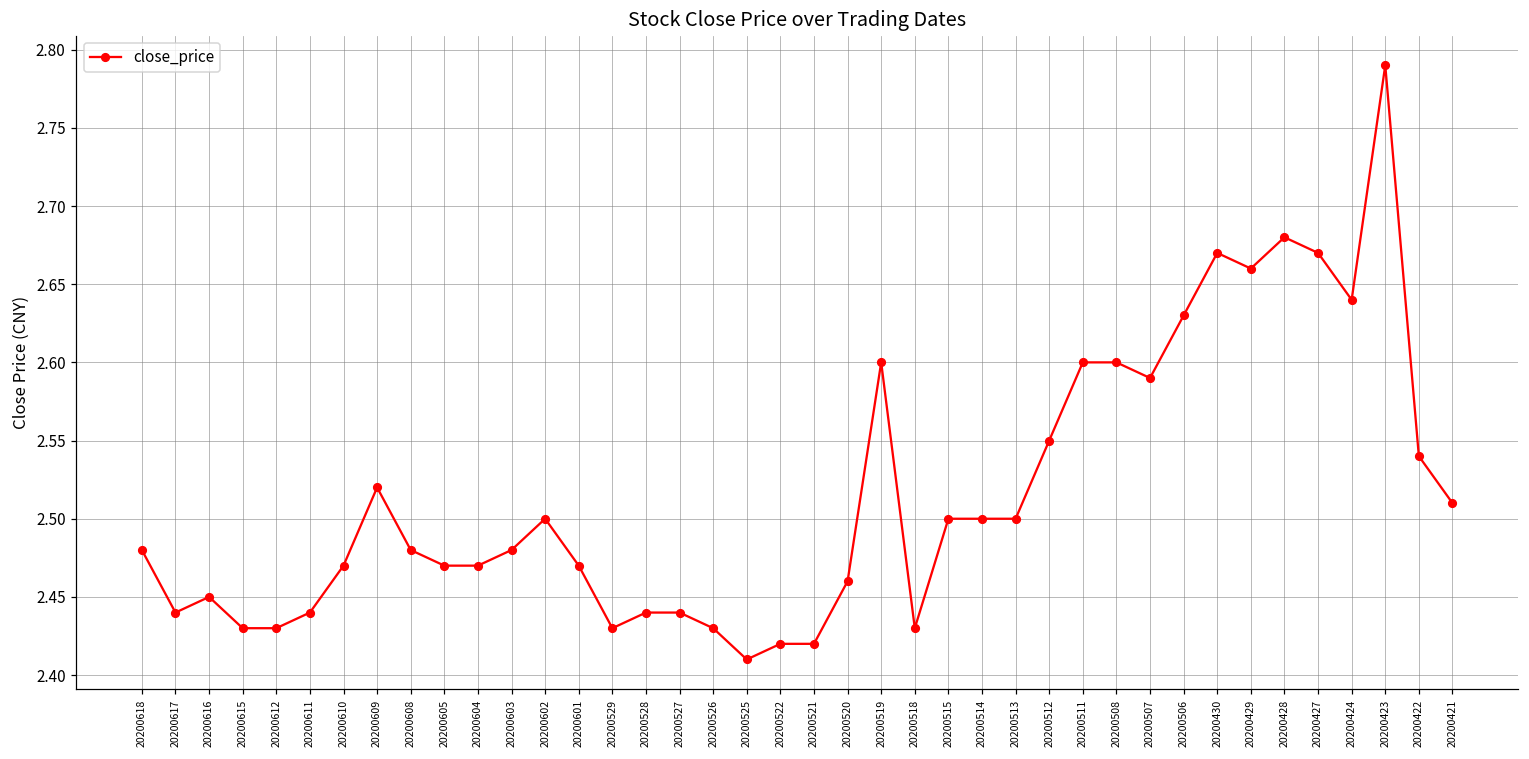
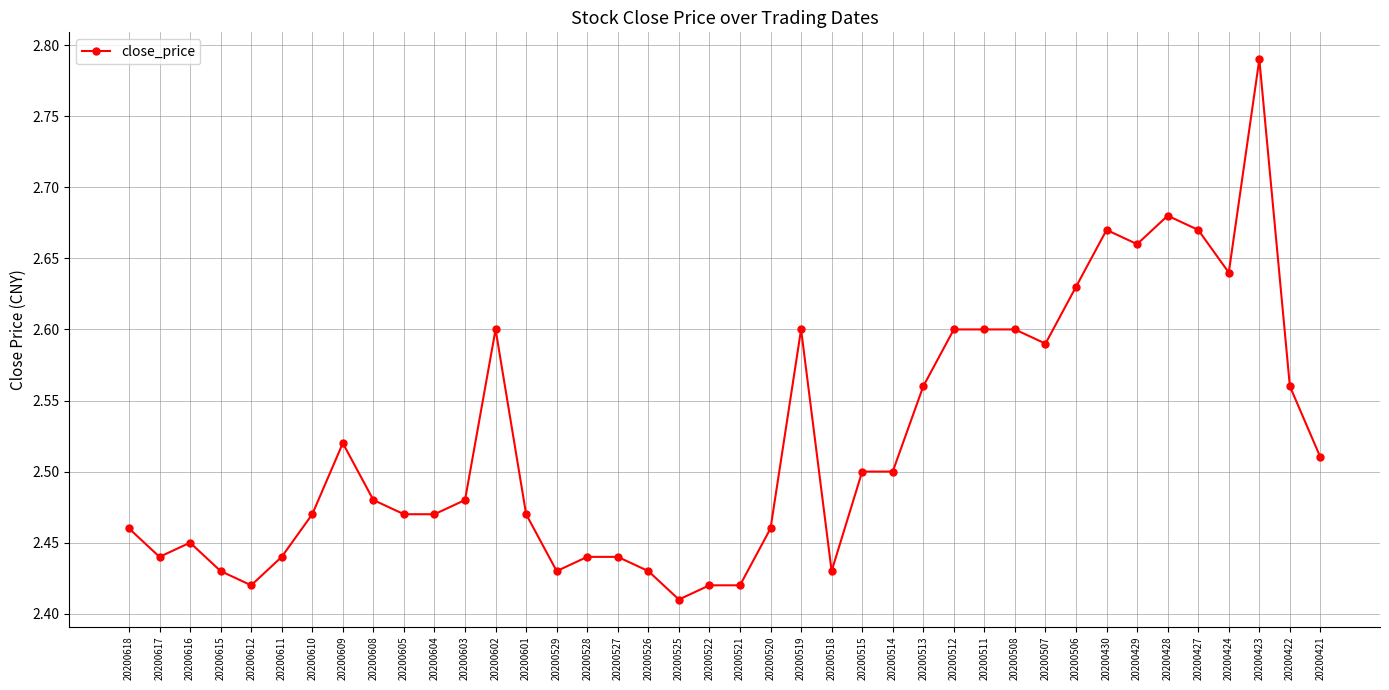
20200618: 2.48 -> 2.46
20200612: 2.43 -> 2.42
20200602: 2.5 -> 2.6
20200513: 2.50 -> 2.56
20200512: 2.55 -> 2.60
20200422: 2.54 -> 2.56
